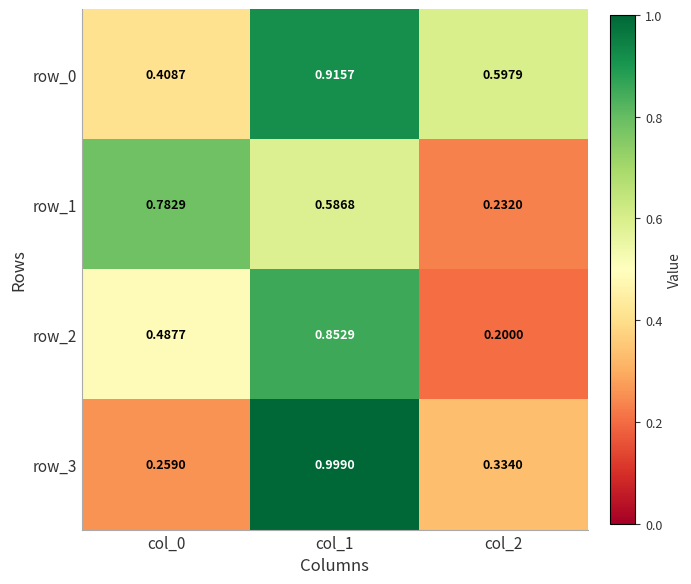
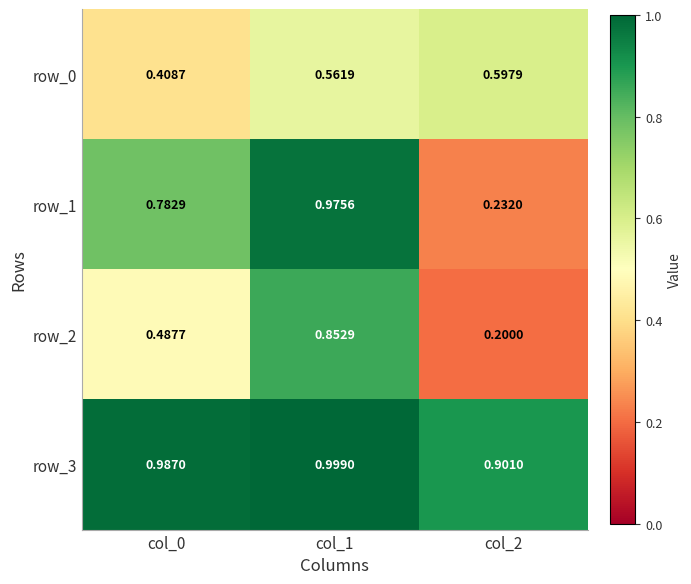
row_0, col_1: 0.9157 -> 0.5619
row_1, col_1: 0.5868 -> 0.9756
row_3, col_0: 0.2590 -> 0.9870
row_3, col_2: 0.3340 -> 0.9010
